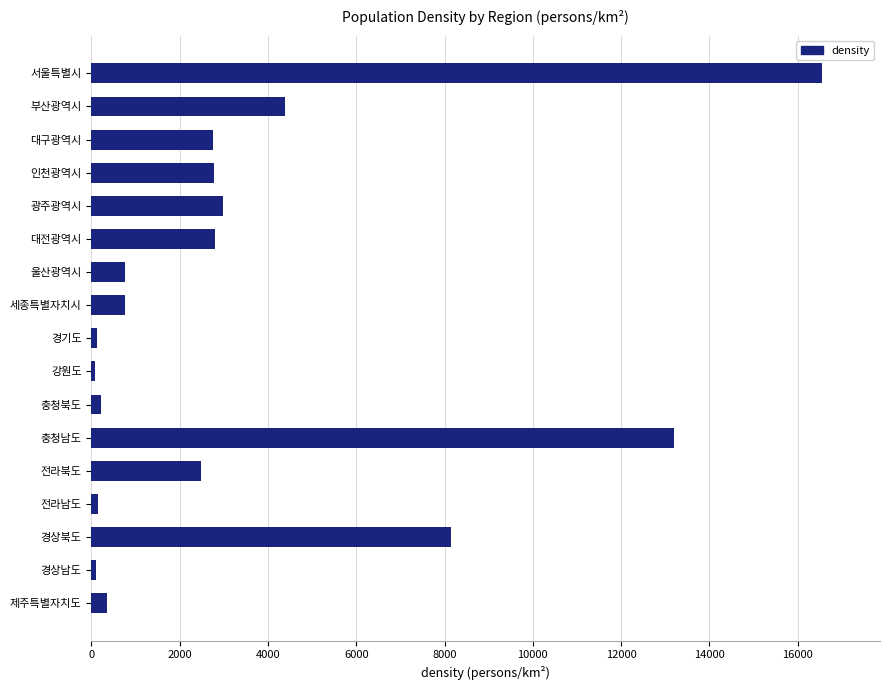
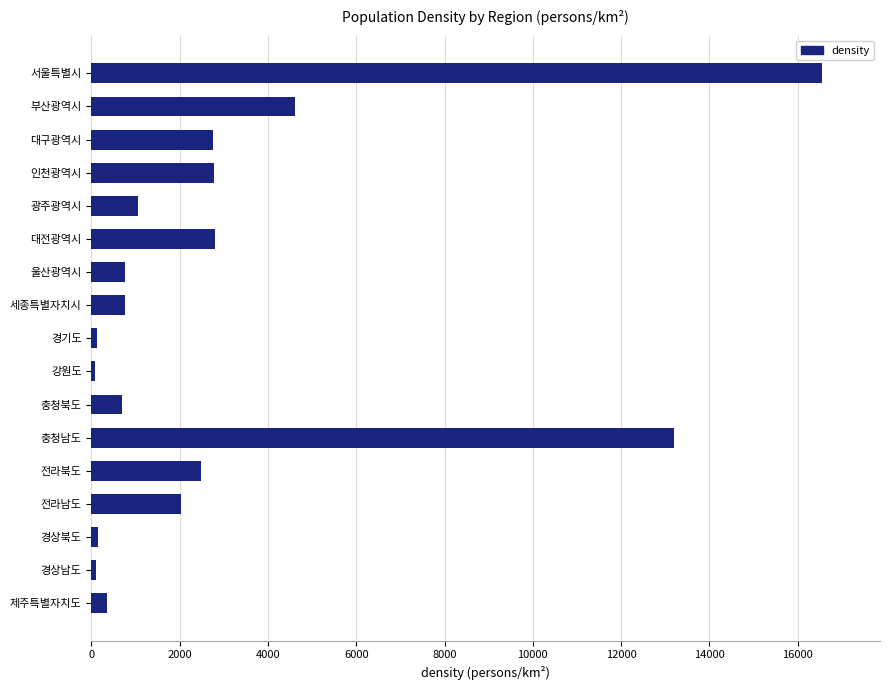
부산광역시: 4400 -> 4600
광주광역시: 3000 -> 1100
충청북도: 200 -> 700
전라남도: 100 -> 2000
경상북도: 8100 -> 100
